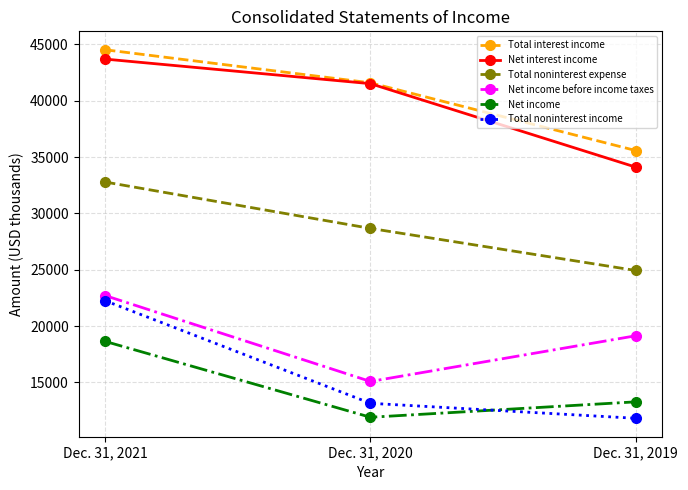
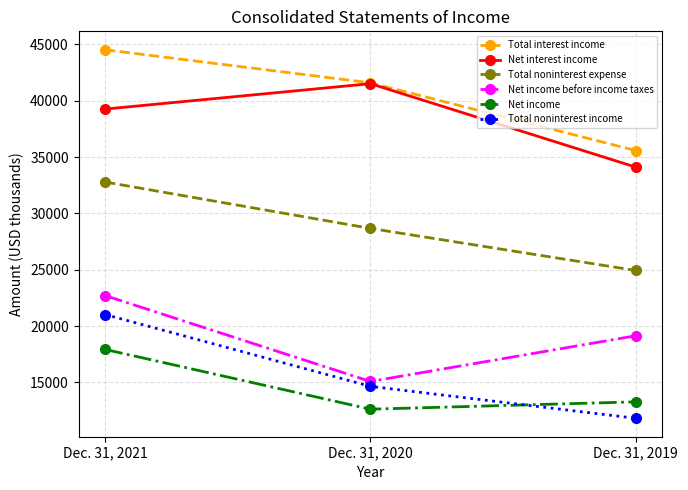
Net interest income, Dec. 31, 2021: 43700 -> 39300
Net income, Dec. 31, 2021: 18600 -> 17900
Total noninterest income, Dec. 31, 2021: 22300 -> 21000
Net income, Dec. 31, 2020: 11900 -> 12600
Total noninterest income, Dec. 31, 2020: 13100 -> 14600
